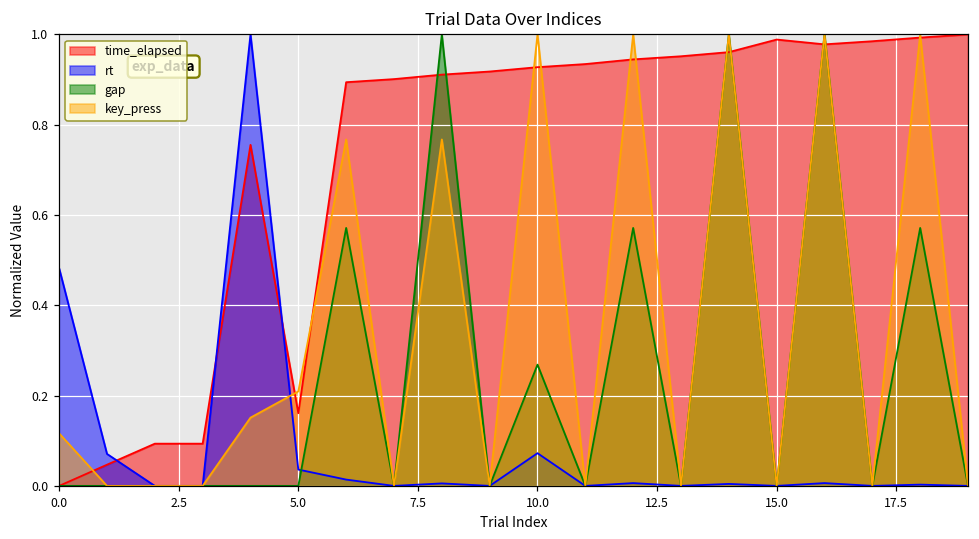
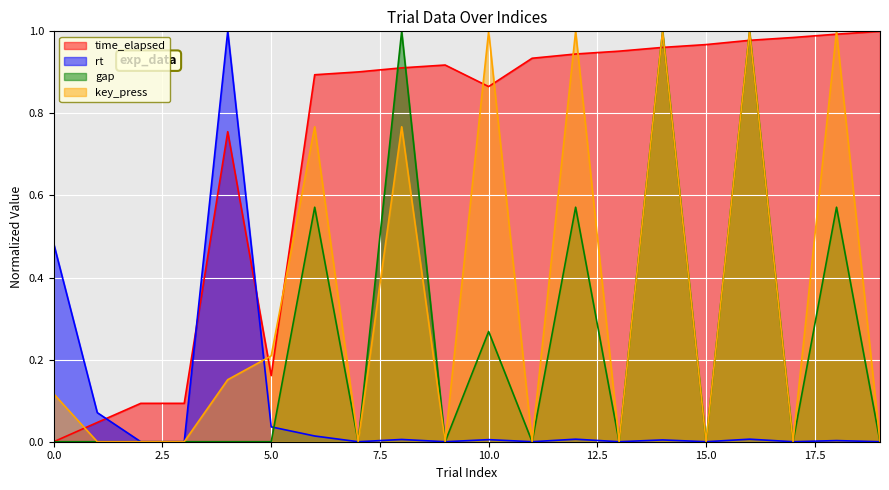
time_elapsed, 10.0: 0.93 -> 0.87
rt, 10.0: 0.07 -> 0.01
time_elapsed, 15.0: 0.99 -> 0.97
